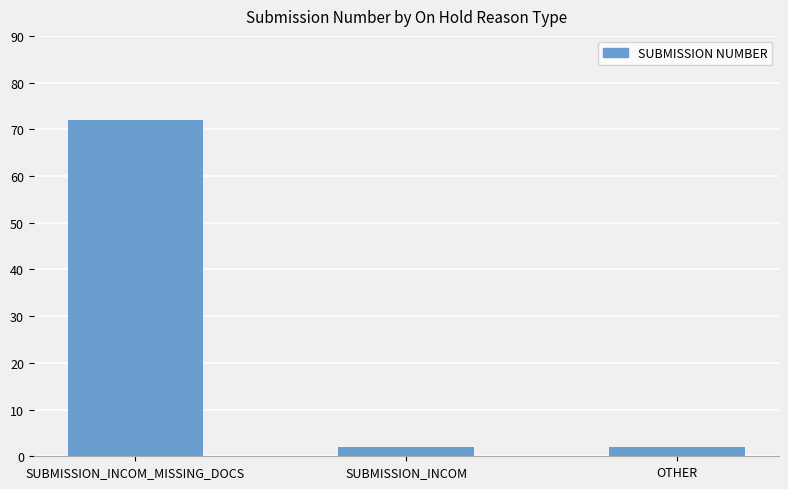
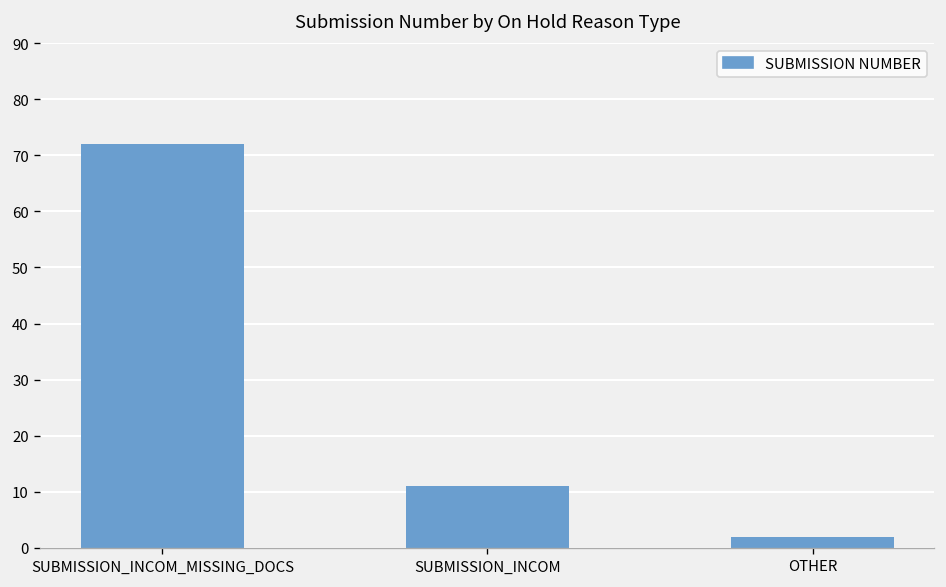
SUBMISSION_INCOM: 2 -> 11
